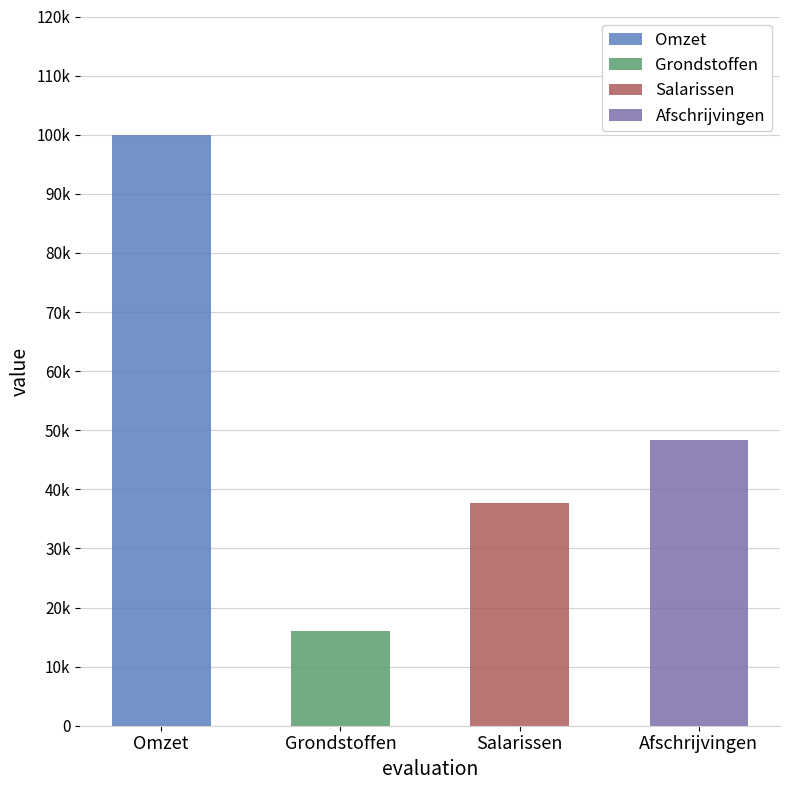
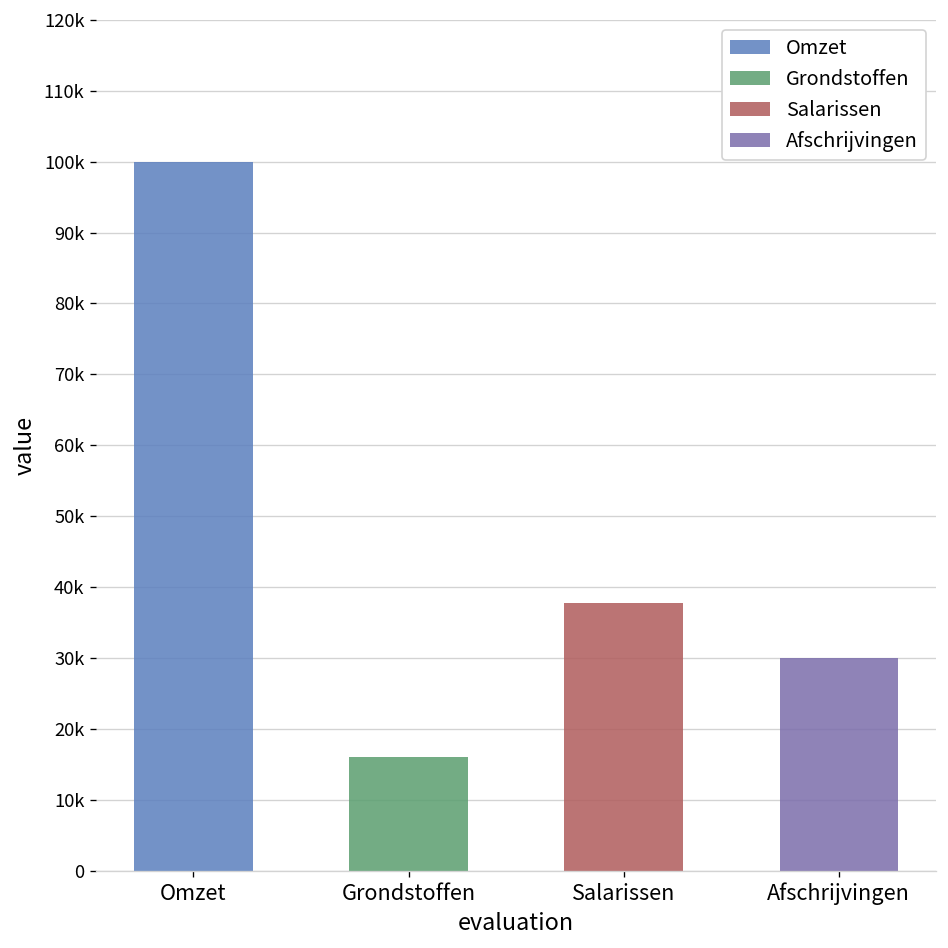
Afschrijvingen: 48000 -> 30000
